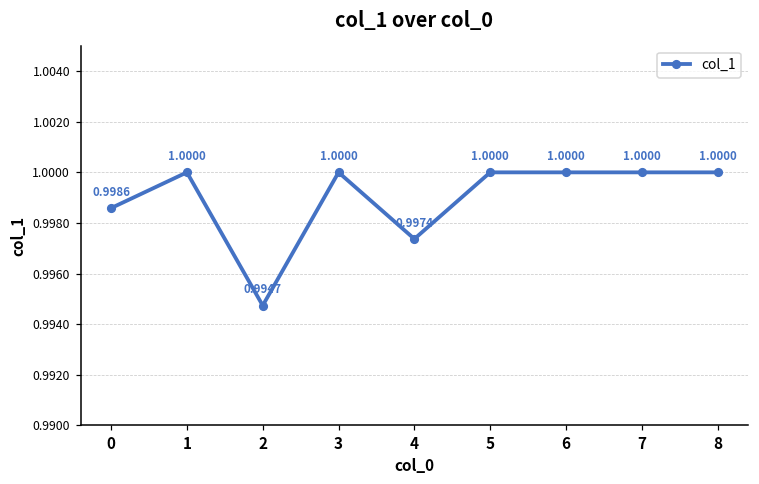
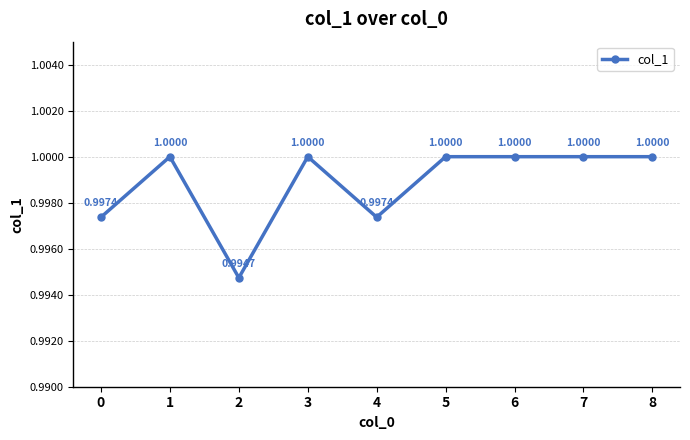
0: 0.9986 -> 0.9974
